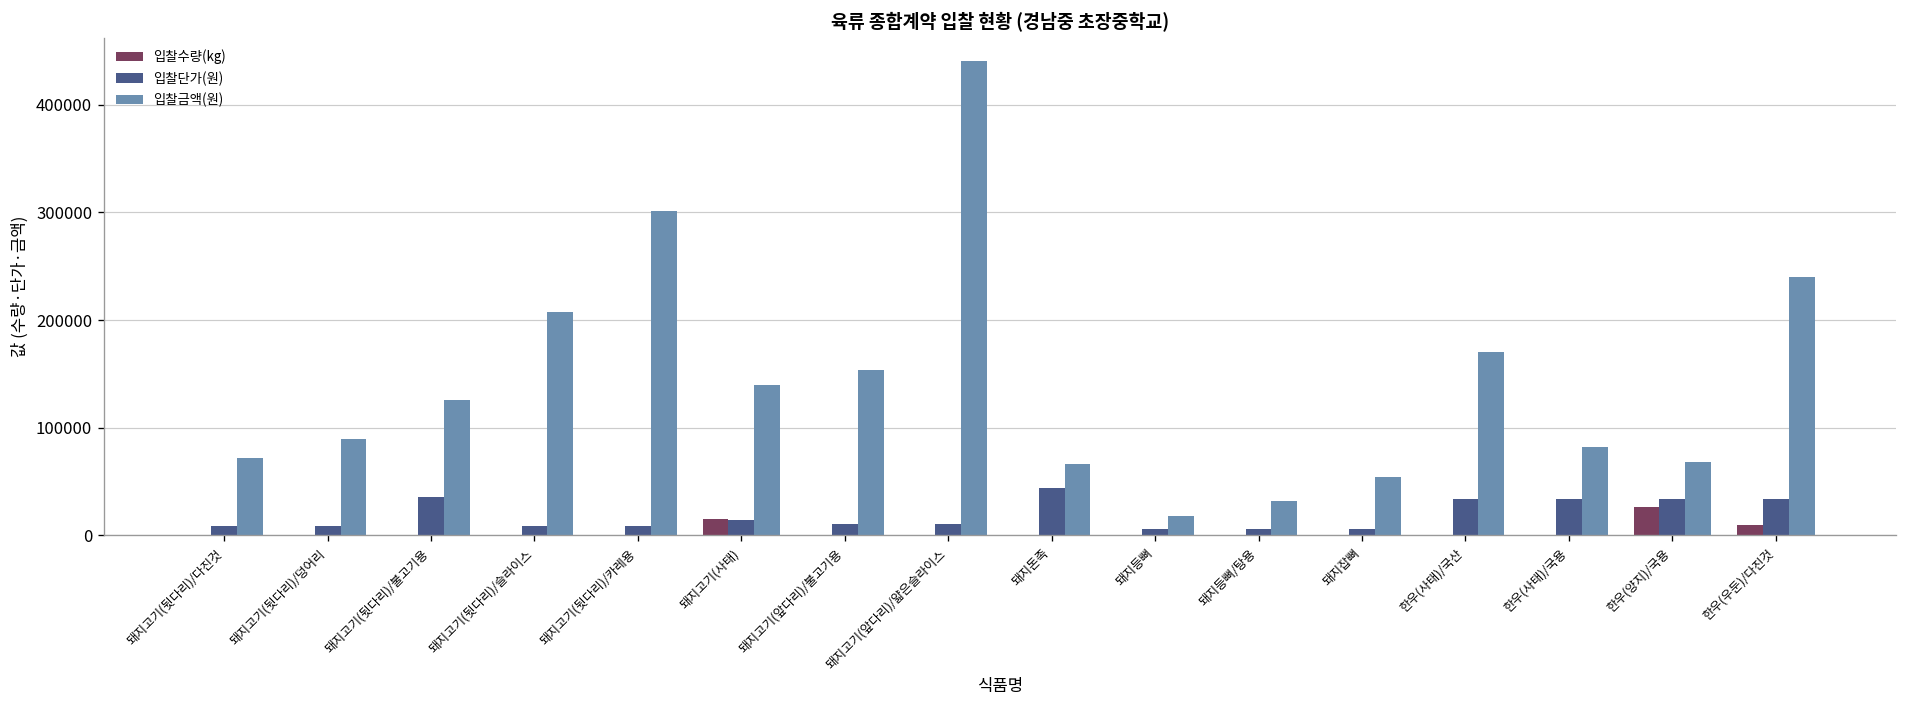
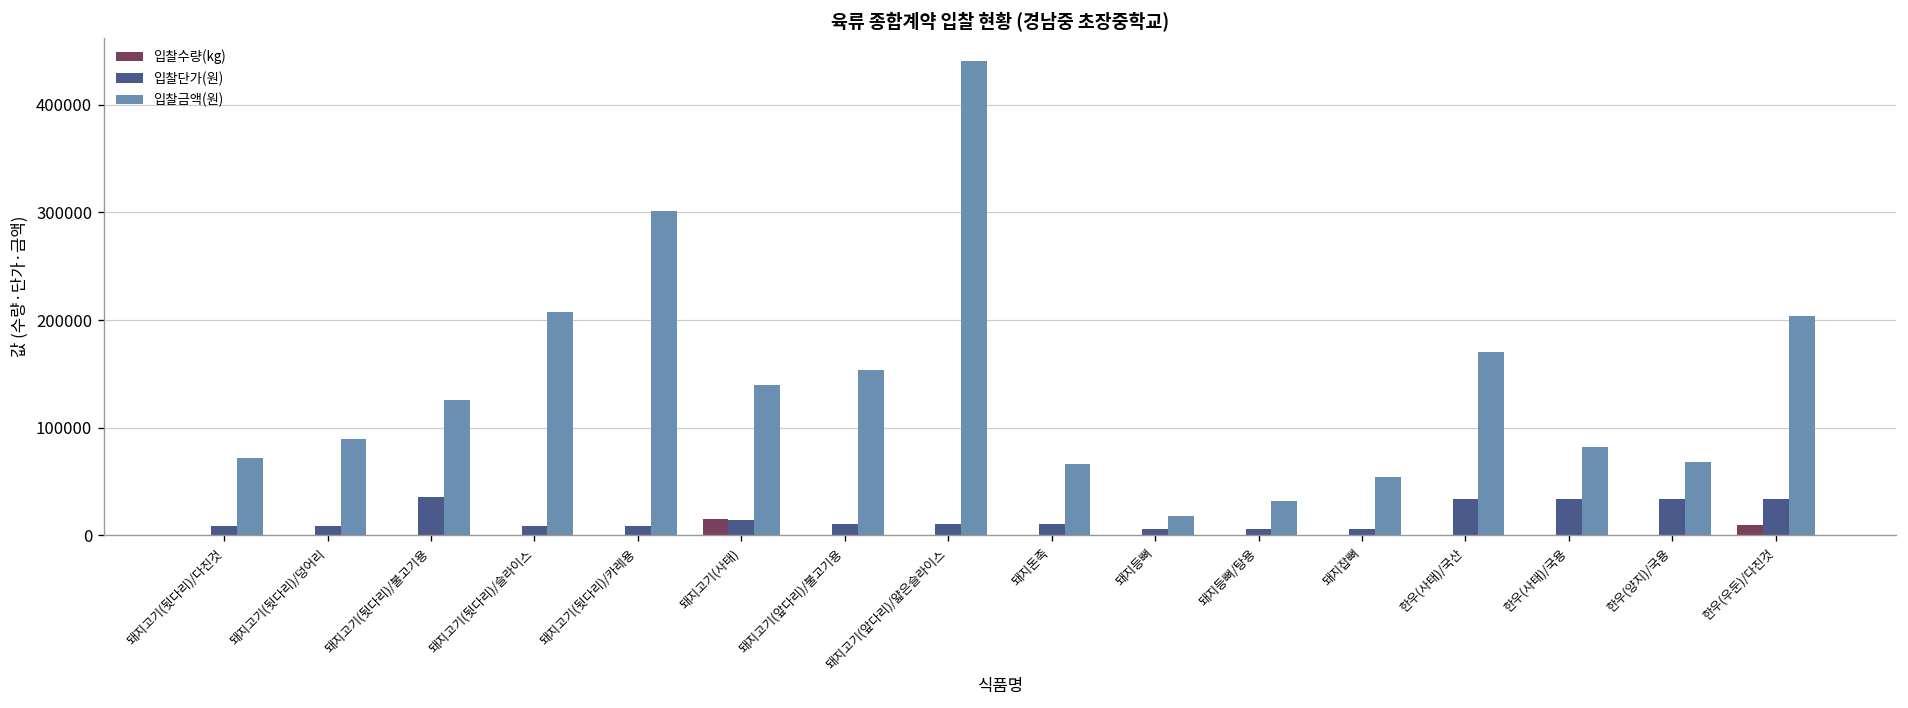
입찰단가(원), 돼지돈족: 40000 -> 10000
입찰수량(kg), 한우(양지)/국용: 30000 -> 0
입찰금액(원), 한우(우둔)/다진것: 240000 -> 200000
